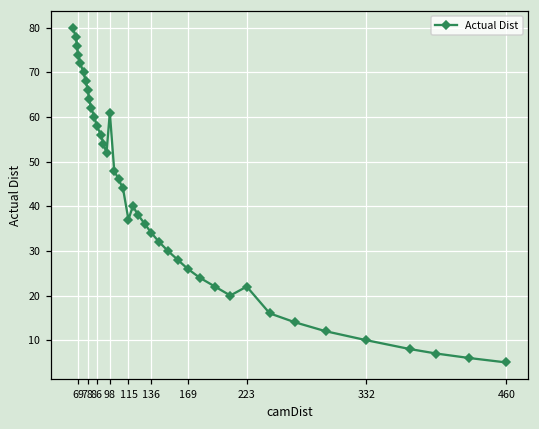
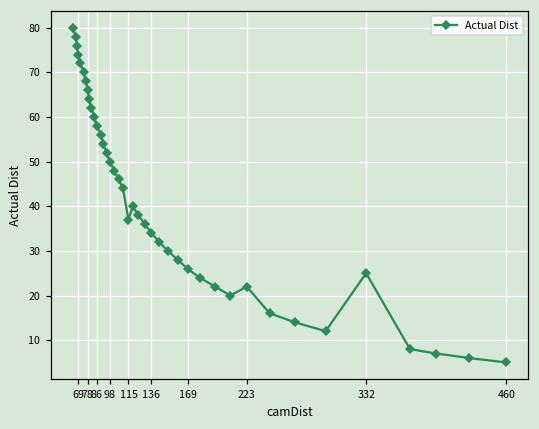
98: 61 -> 50
332: 10 -> 25
